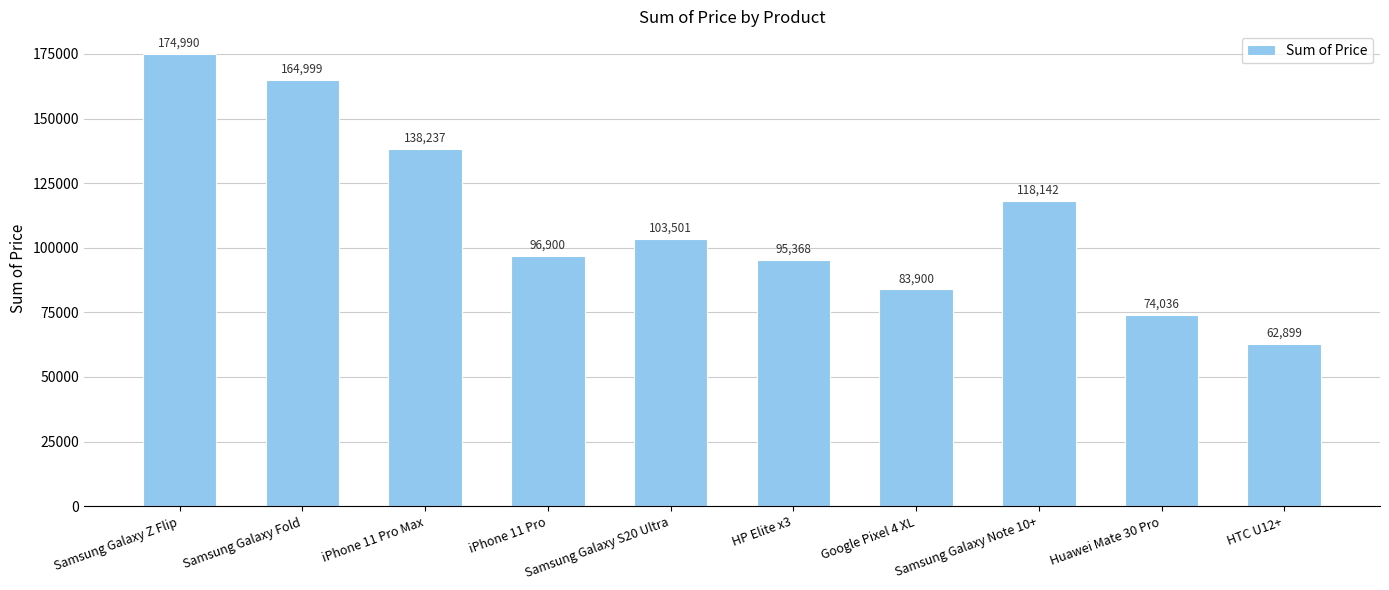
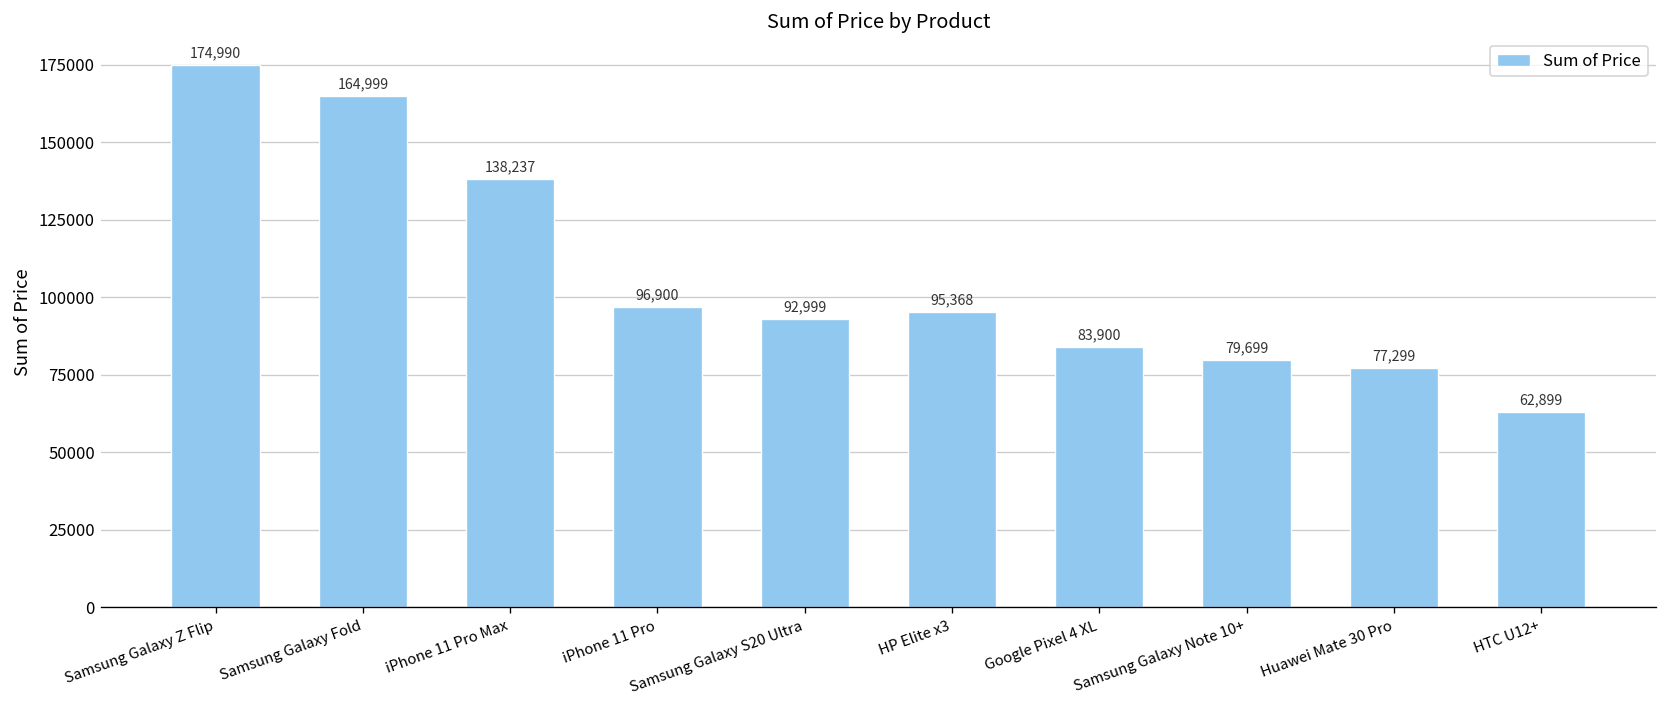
Samsung Galaxy S20 Ultra: 103,501 -> 92,999
Samsung Galaxy Note 10+: 118,142 -> 79,699
Huawei Mate 30 Pro: 74,036 -> 77,299
